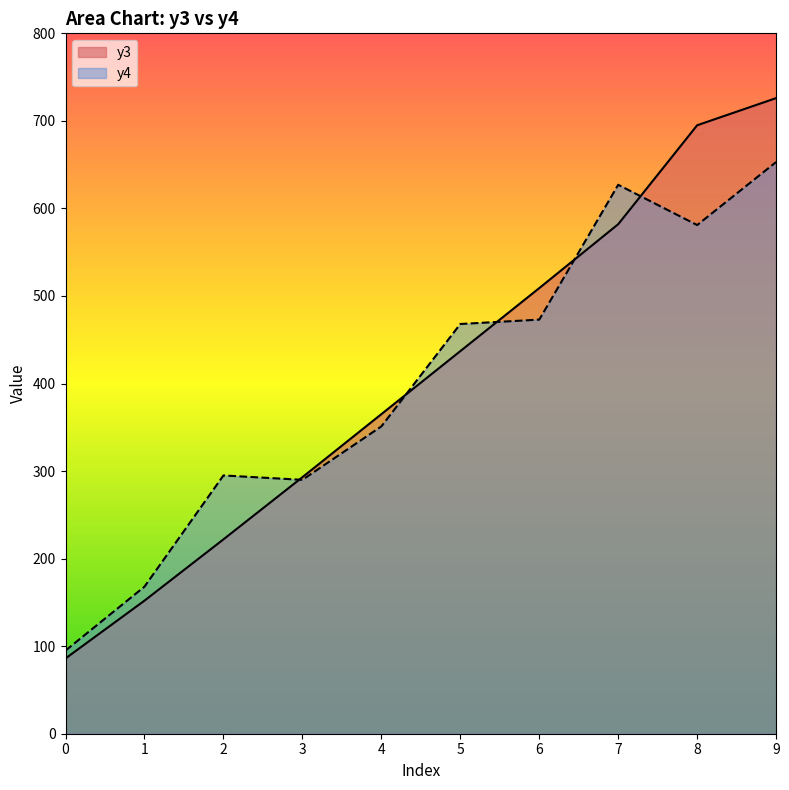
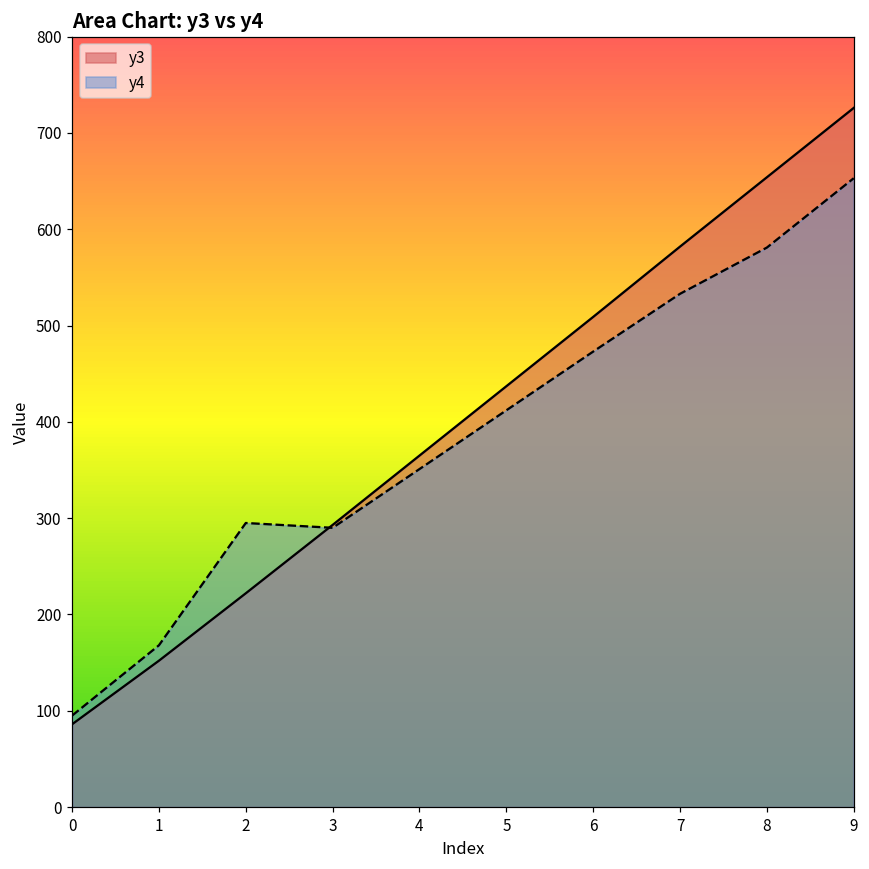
y4, 5: 470 -> 410
y4, 7: 630 -> 530
y3, 8: 700 -> 650
